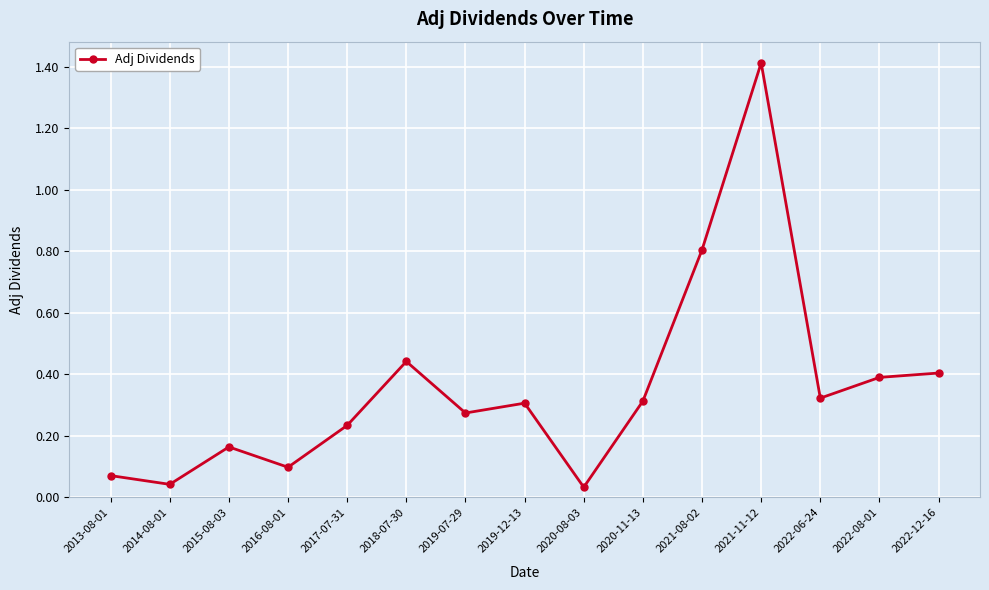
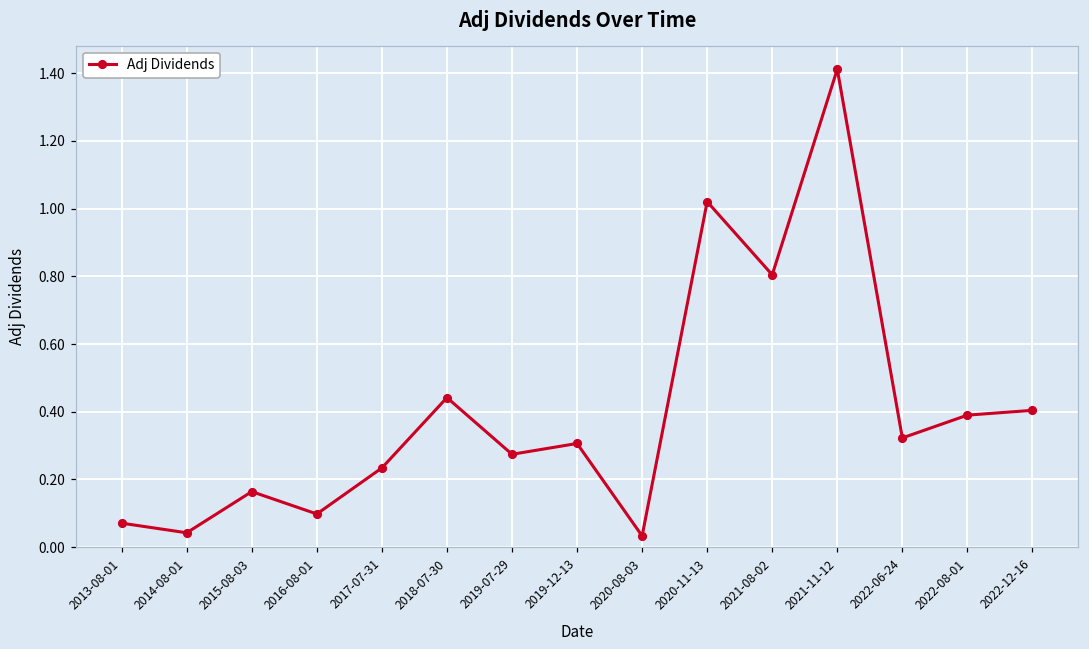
2020-11-13: 0.31 -> 1.02
